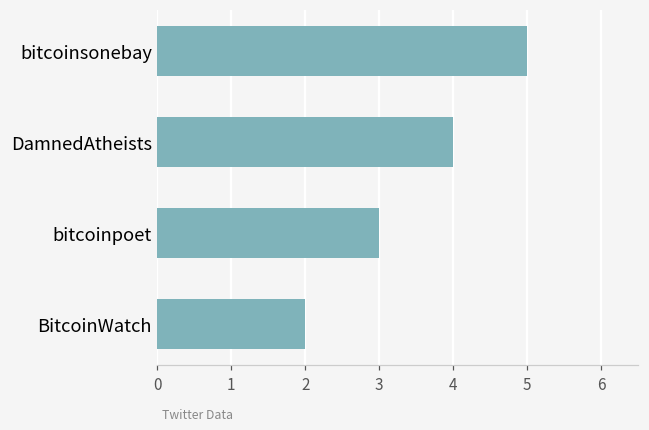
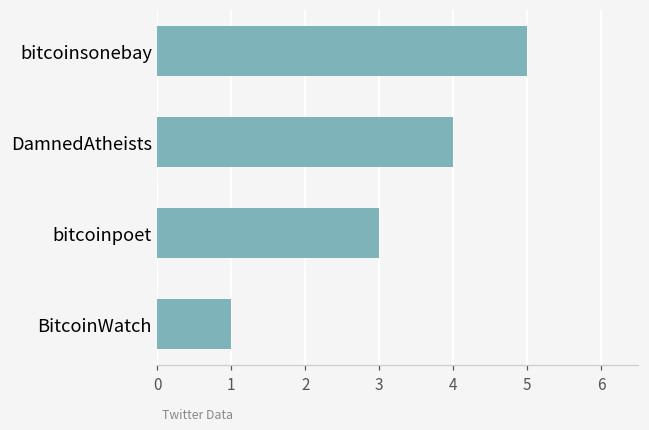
BitcoinWatch: 2 -> 1
